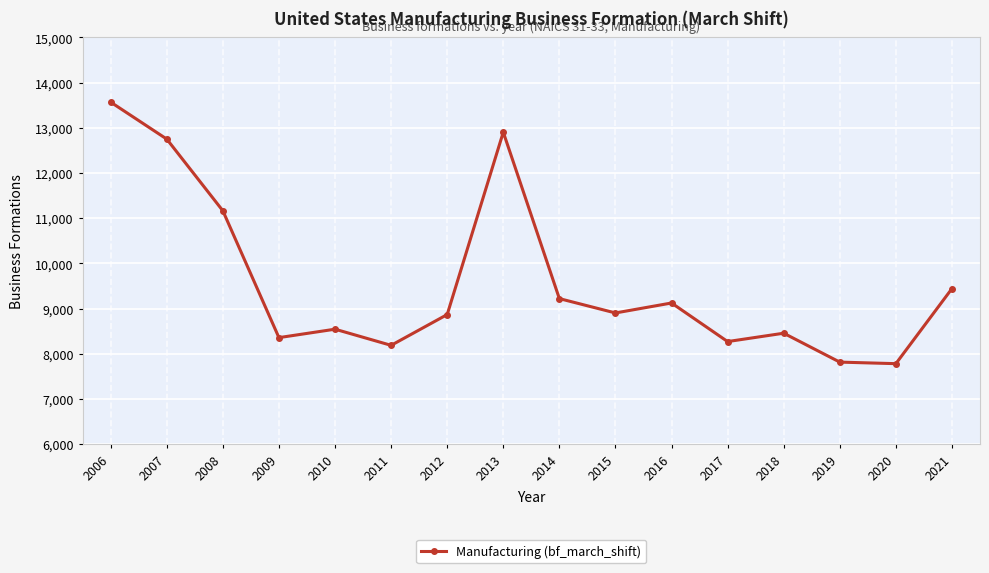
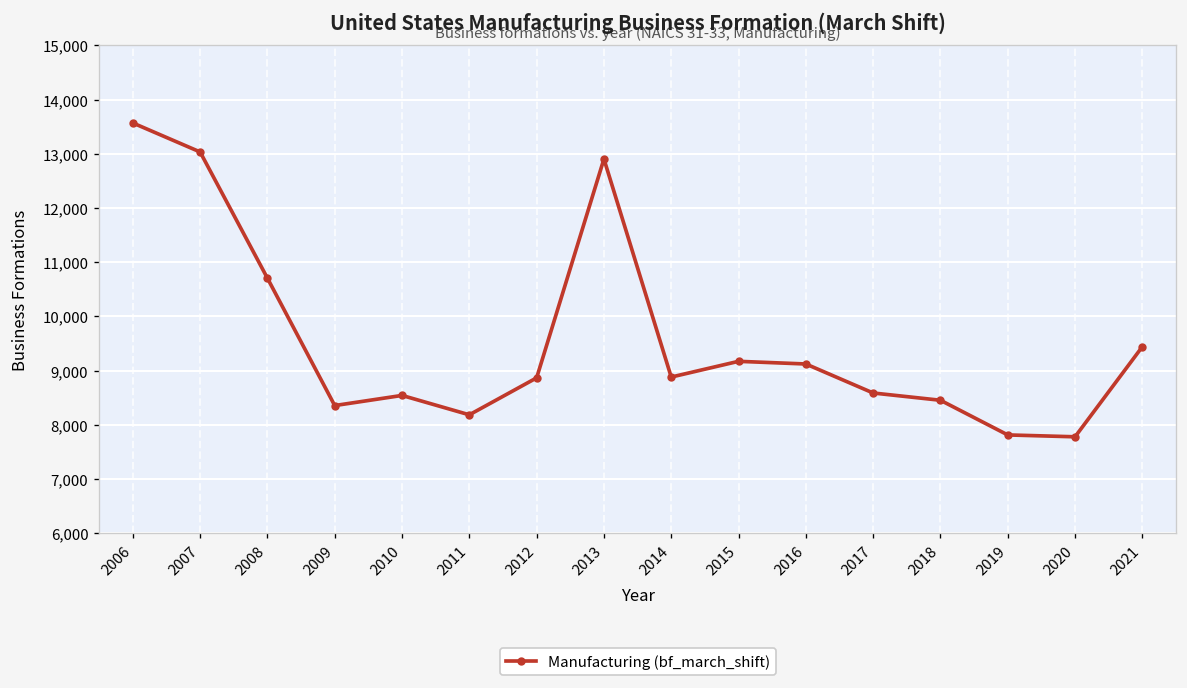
2007: 12,800 -> 13,000
2008: 11,200 -> 10,700
2014: 9,200 -> 8,900
2015: 8,900 -> 9,200
2017: 8,300 -> 8,600
